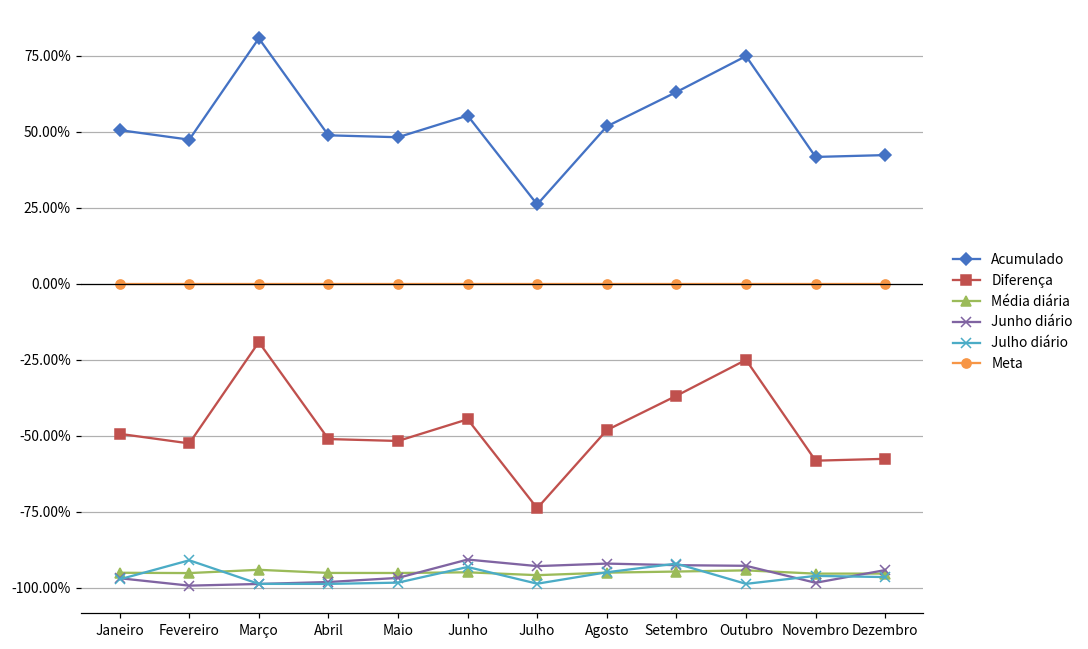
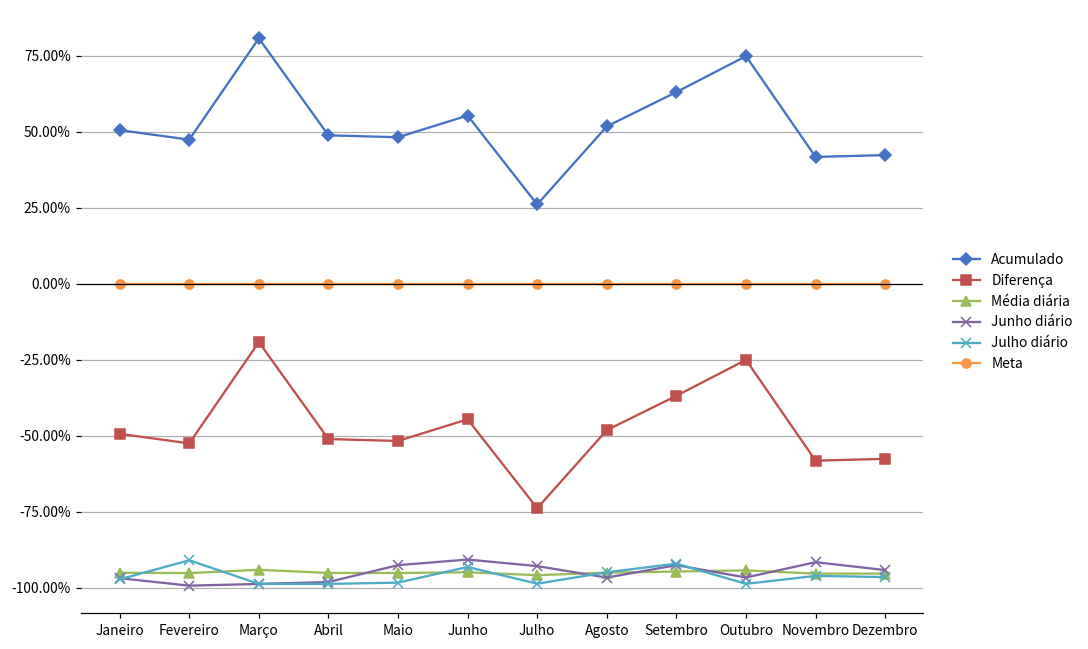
Junho diário, Maio: -97% -> -93%
Junho diário, Agosto: -92% -> -97%
Junho diário, Outubro: -93% -> -97%
Junho diário, Novembro: -98% -> -92%
